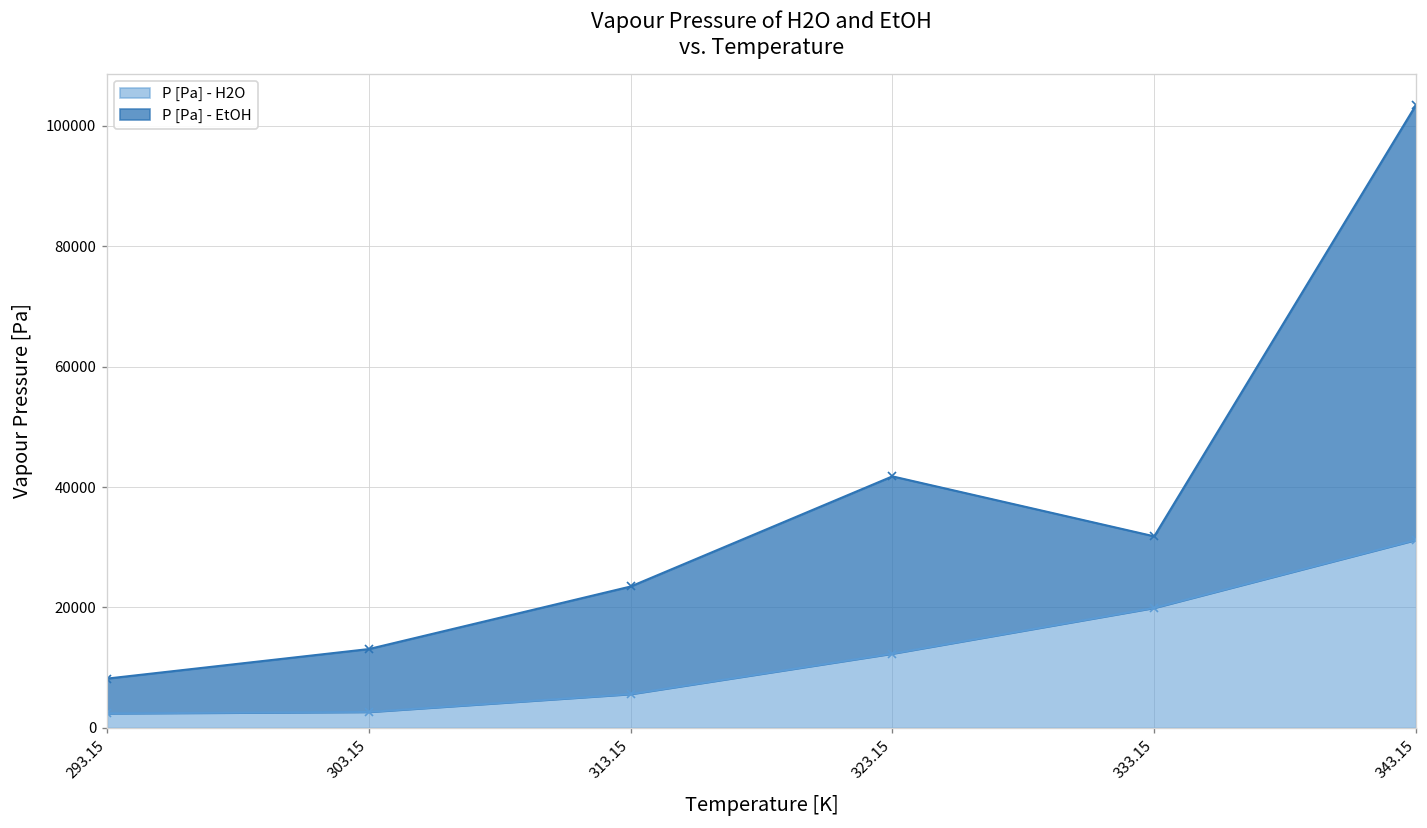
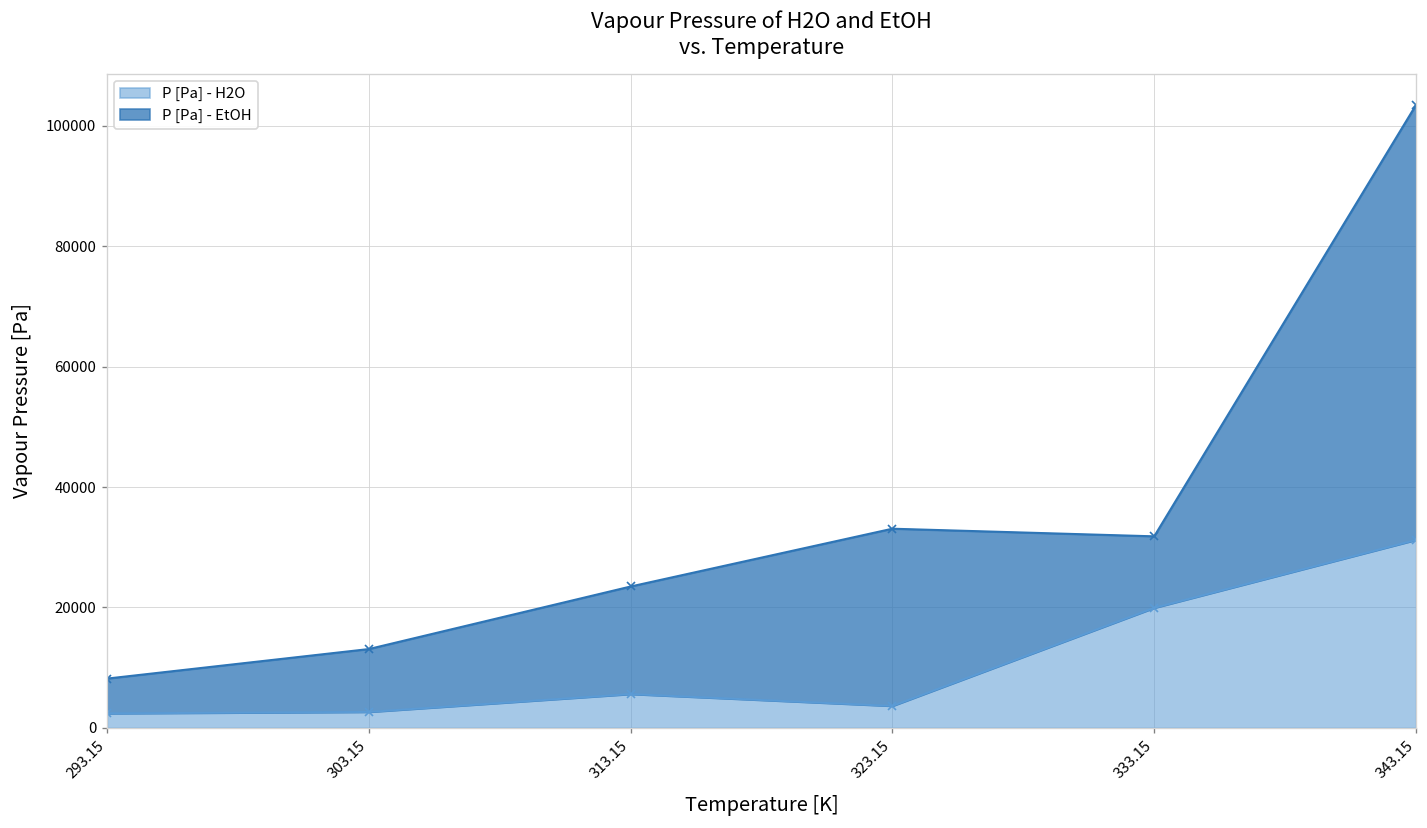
P [Pa] - H2O, 323.15: 12000 -> 4000
